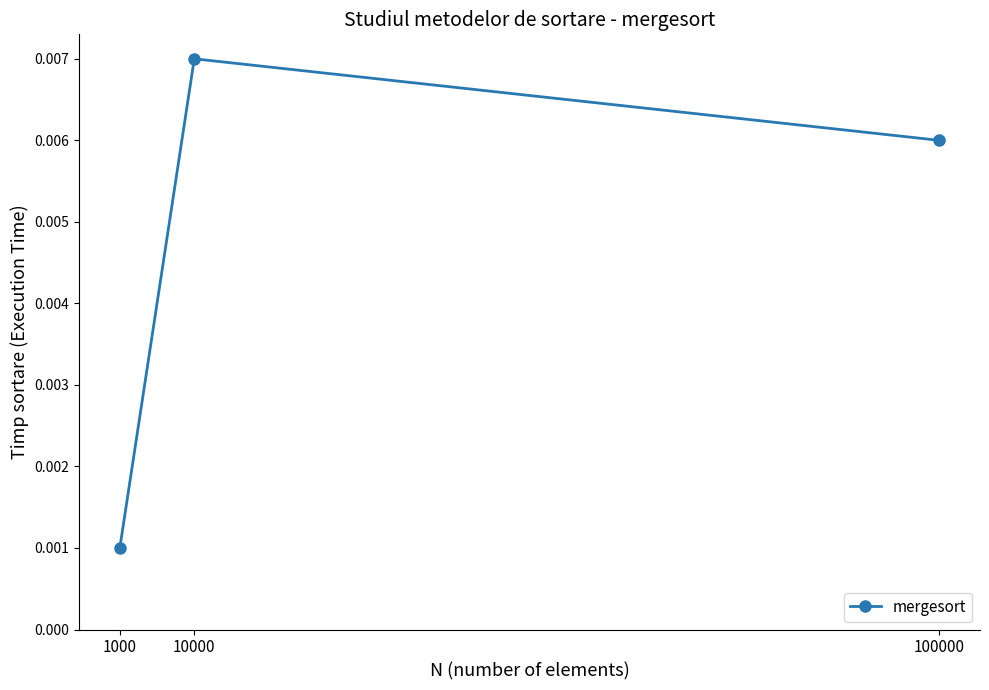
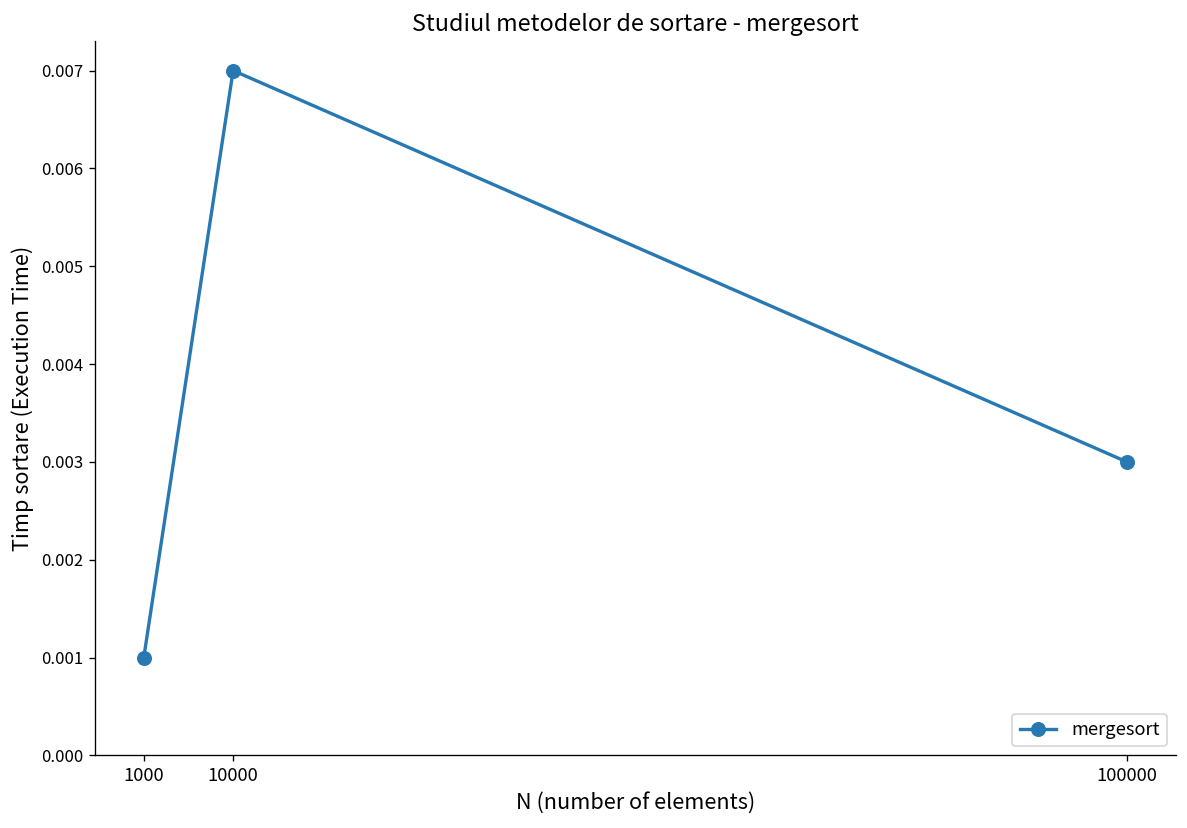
100000: 0.006 -> 0.003
